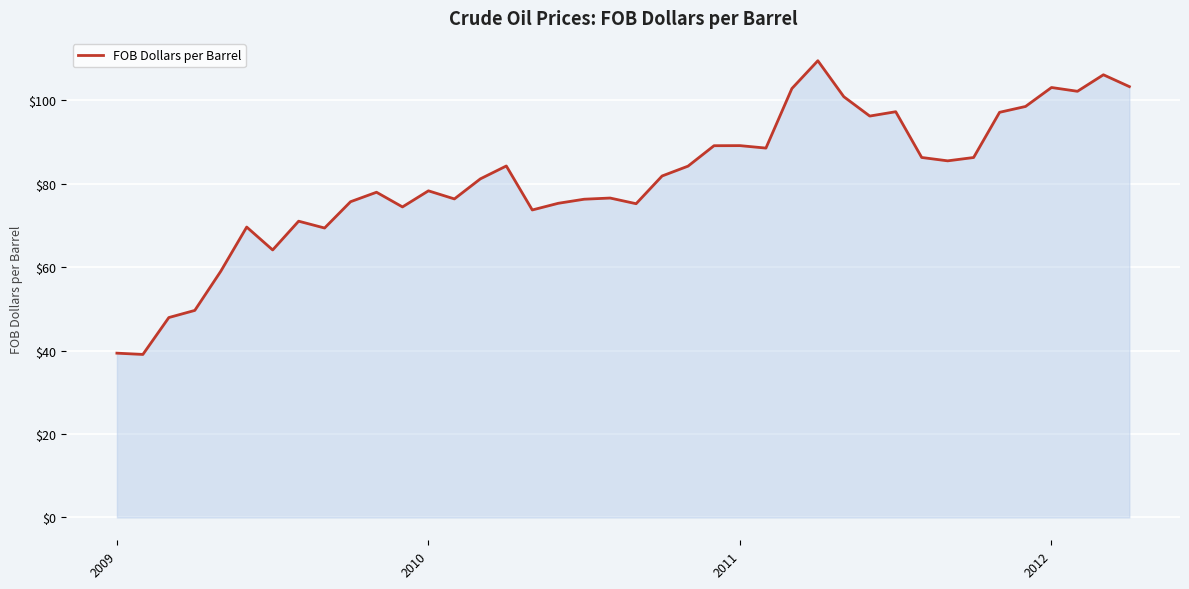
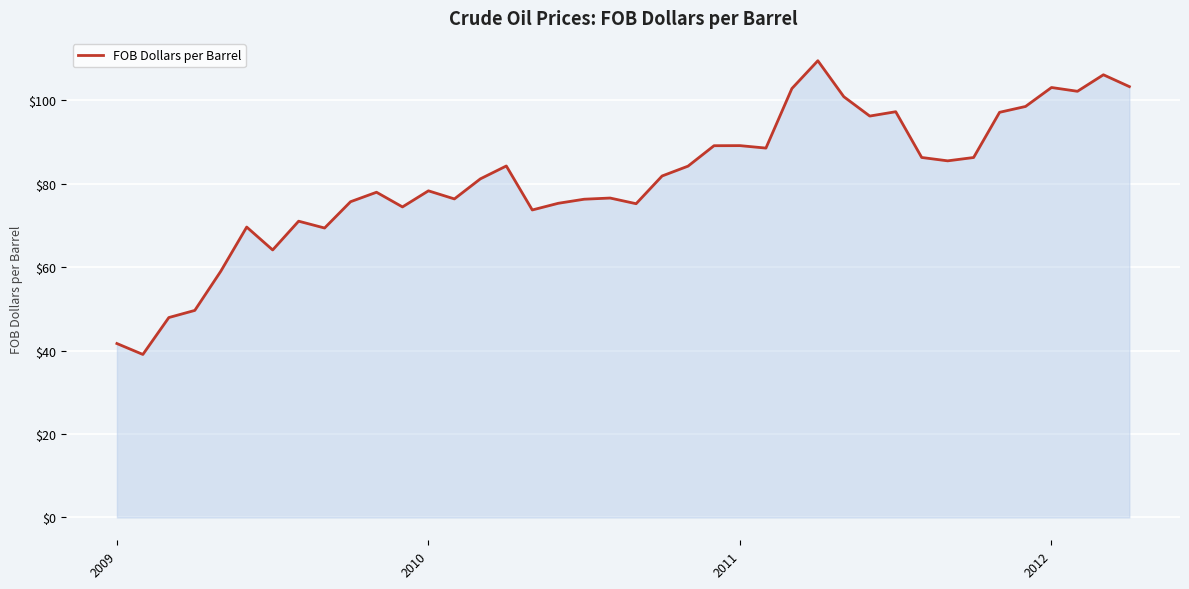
2009: $39 -> $42
